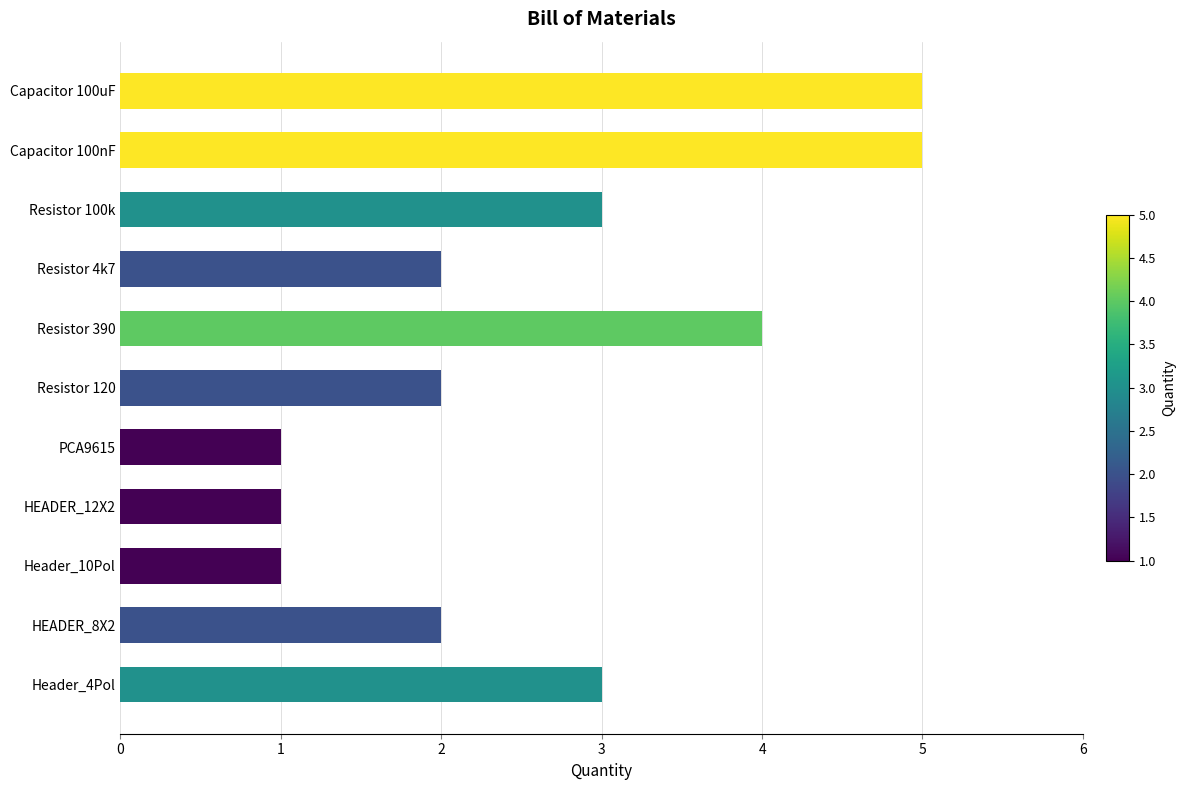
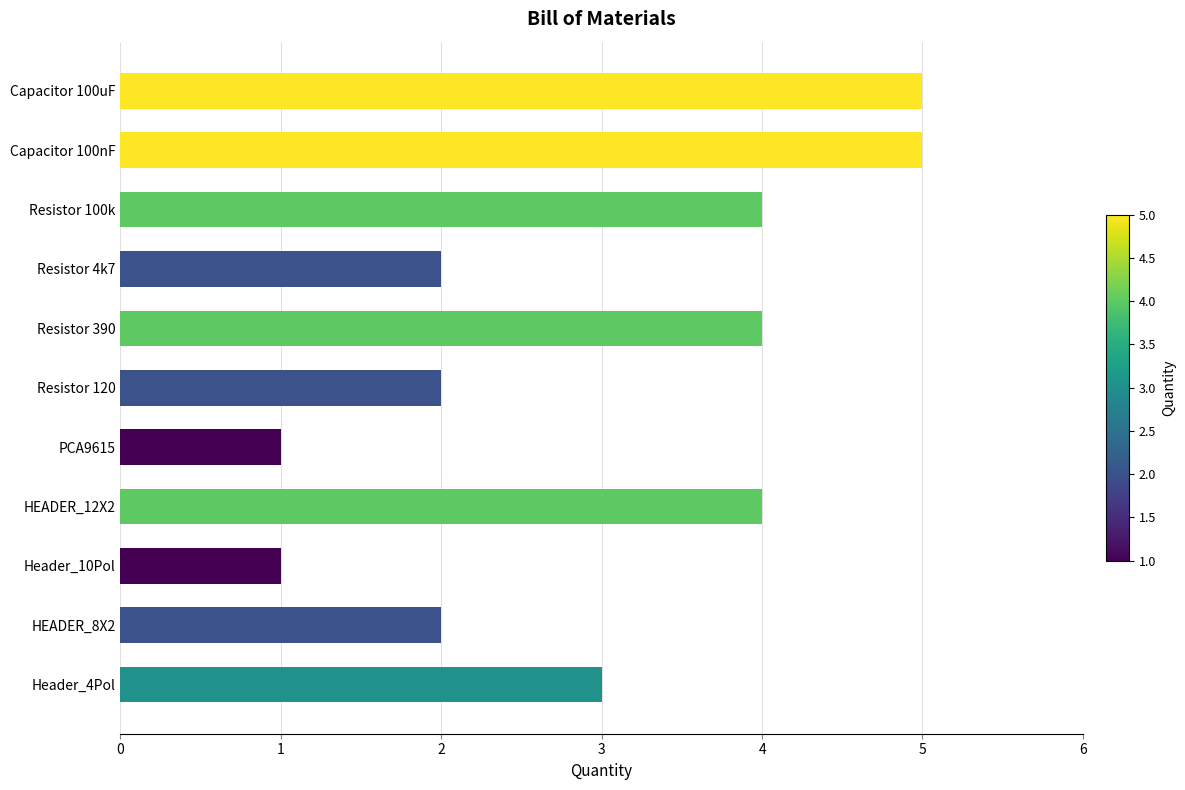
Resistor 100k: 3 -> 4
HEADER_12X2: 1 -> 4
